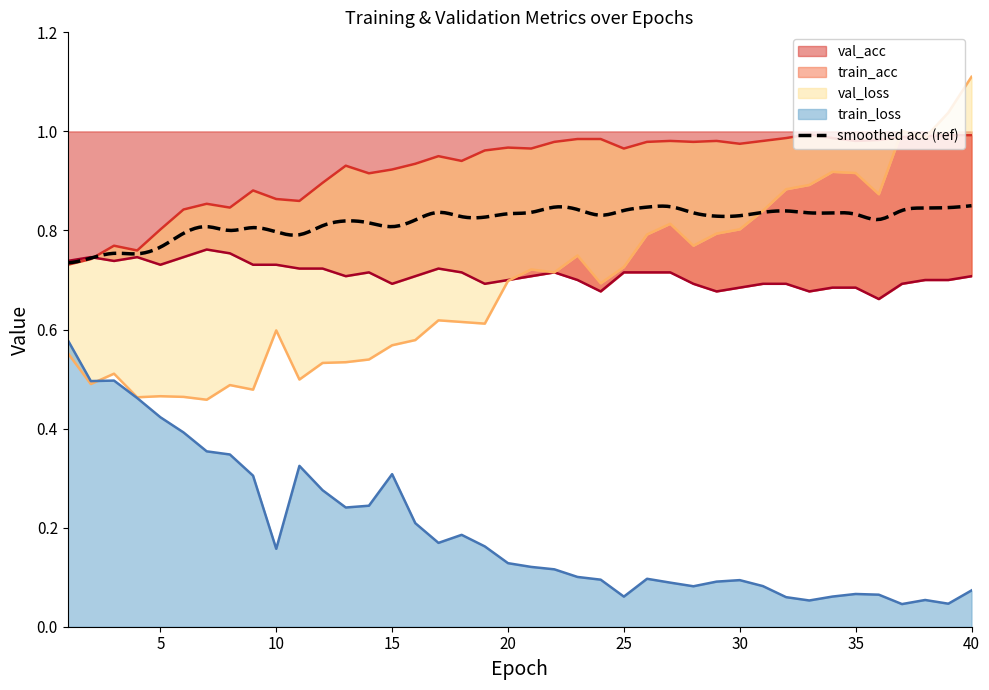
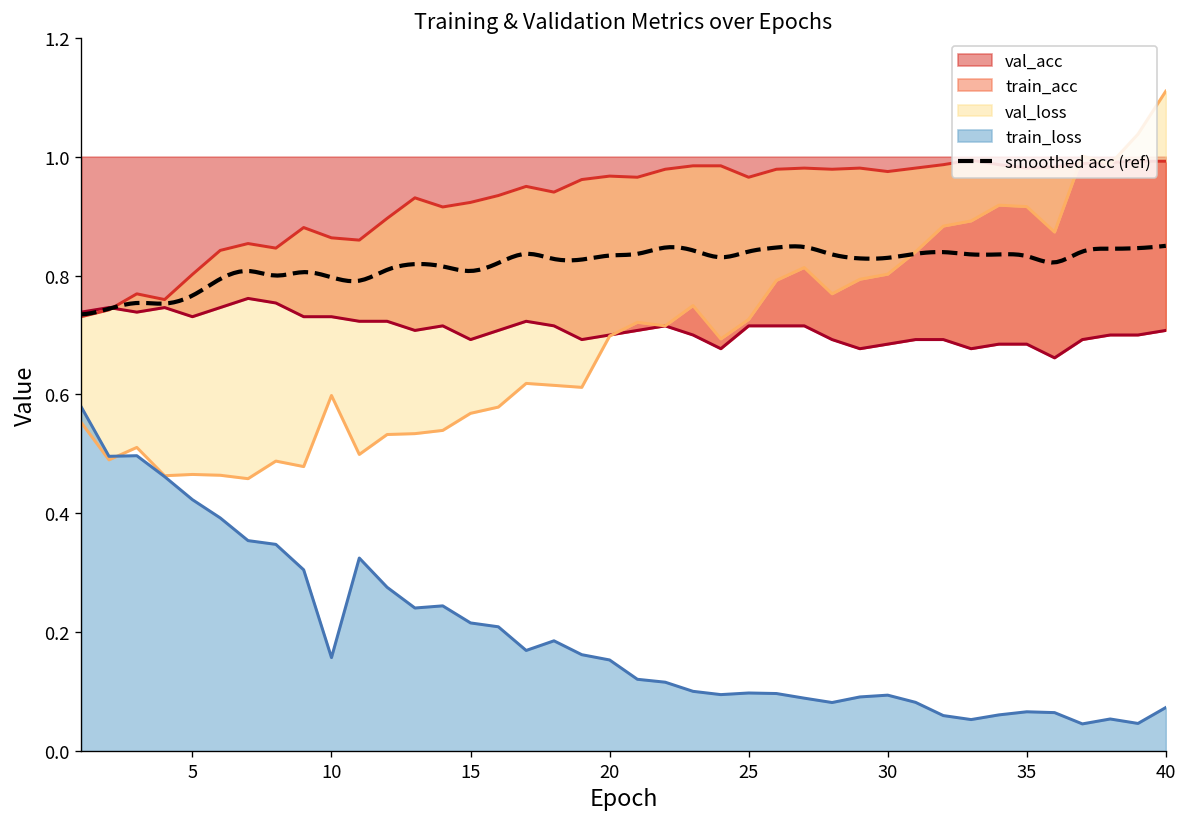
train_loss, 15: 0.31 -> 0.22
train_loss, 20: 0.13 -> 0.15
train_loss, 25: 0.06 -> 0.10
